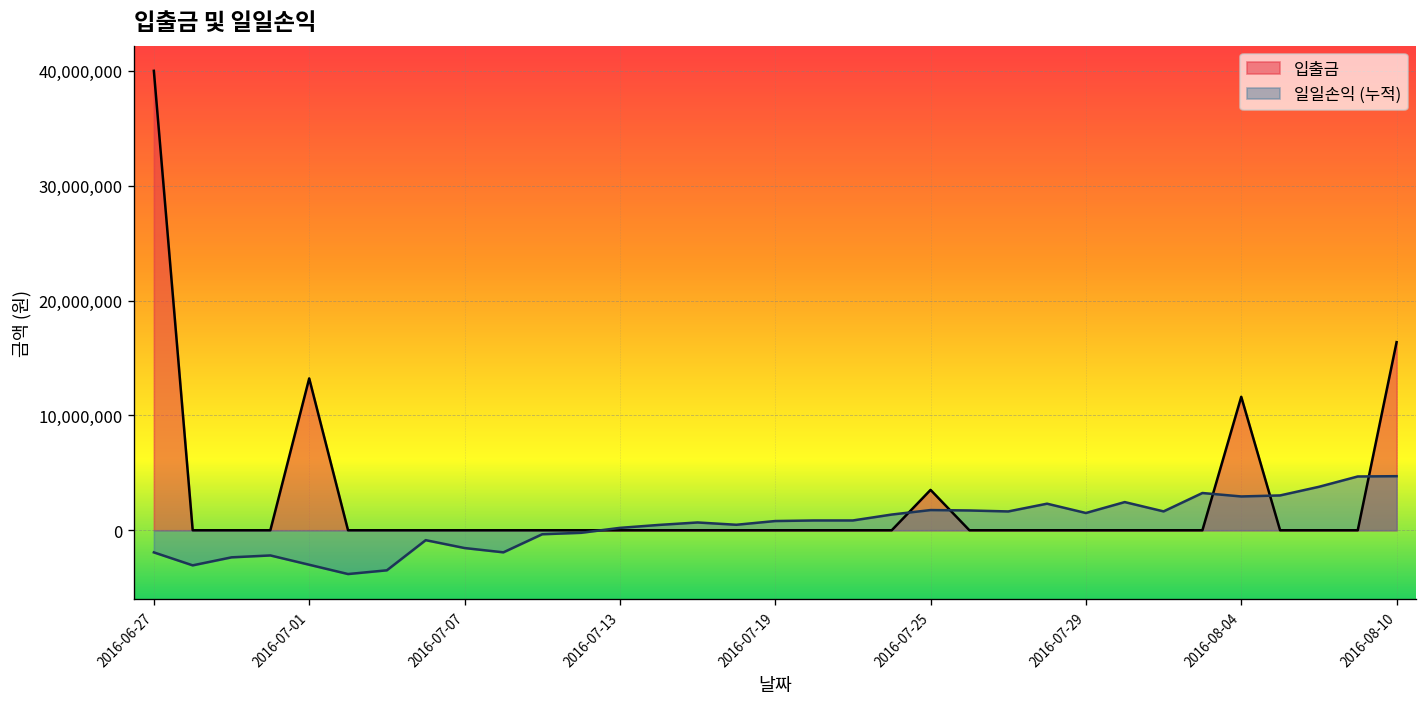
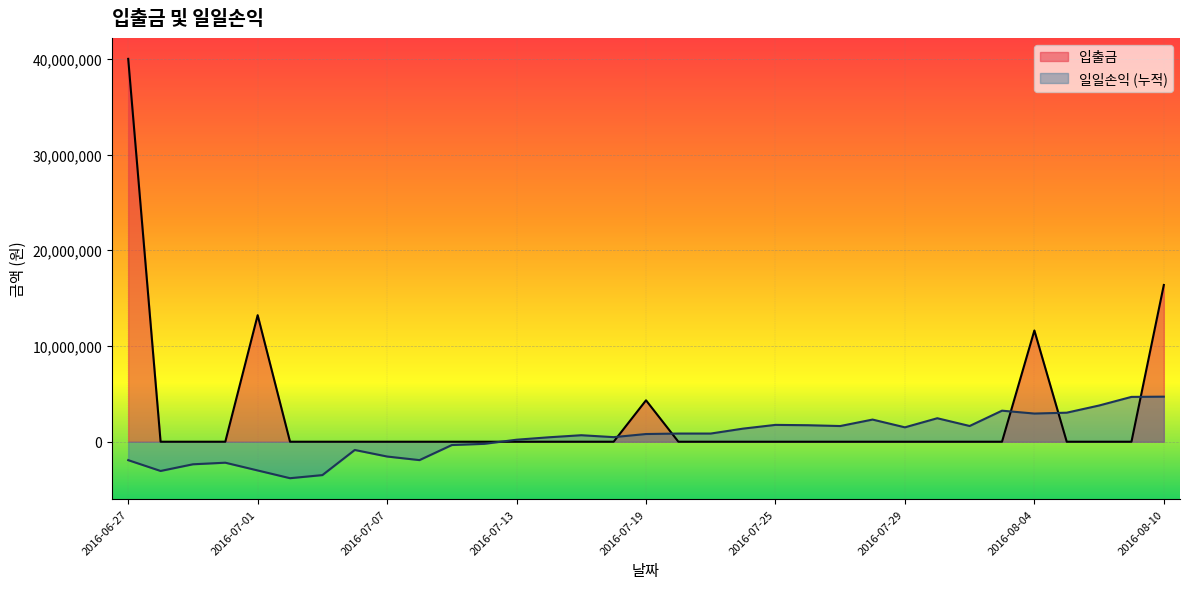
입출금, 2016-07-19: 0 -> 4,000,000
입출금, 2016-07-25: 4,000,000 -> 0
